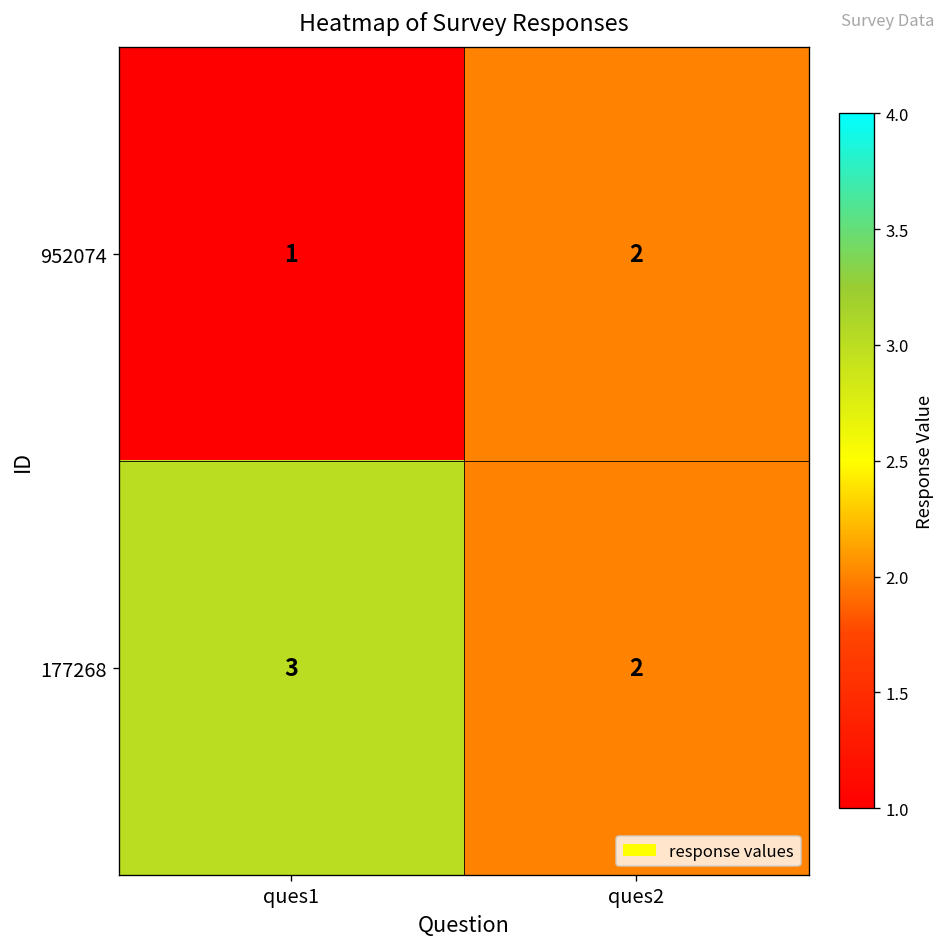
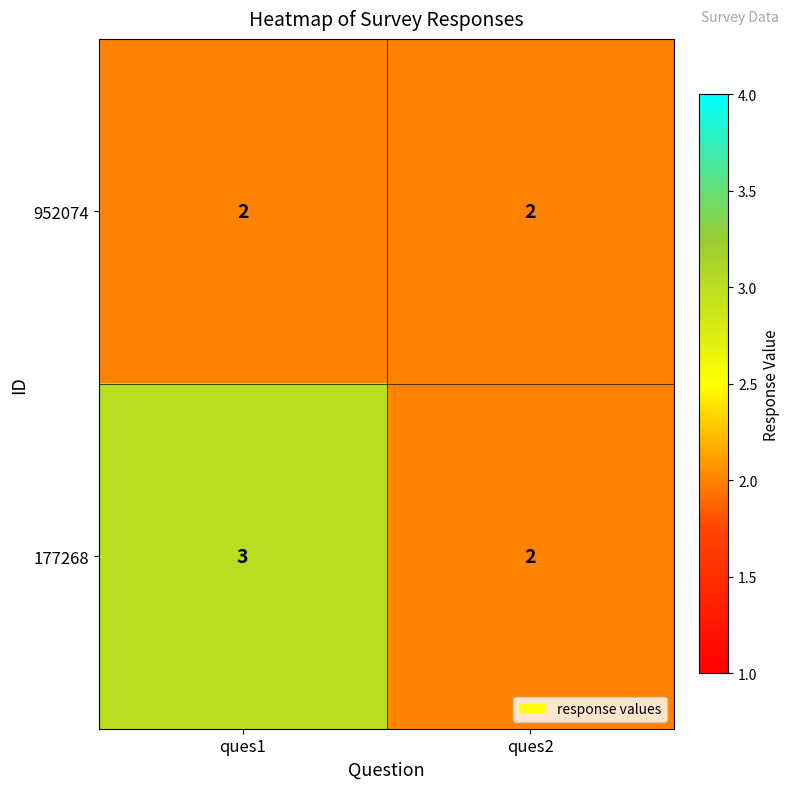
952074, ques1: 1 -> 2
